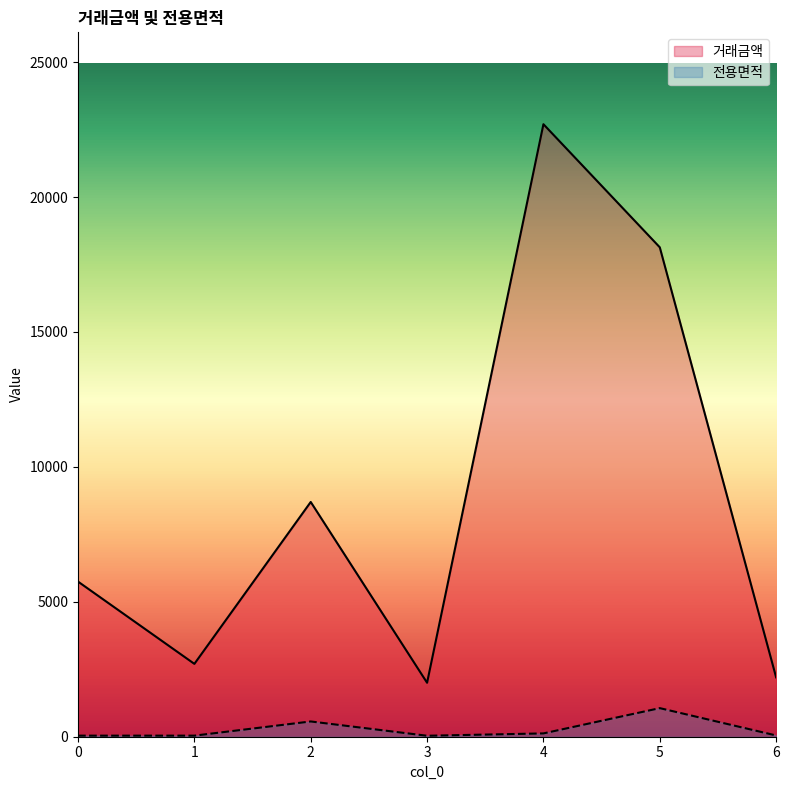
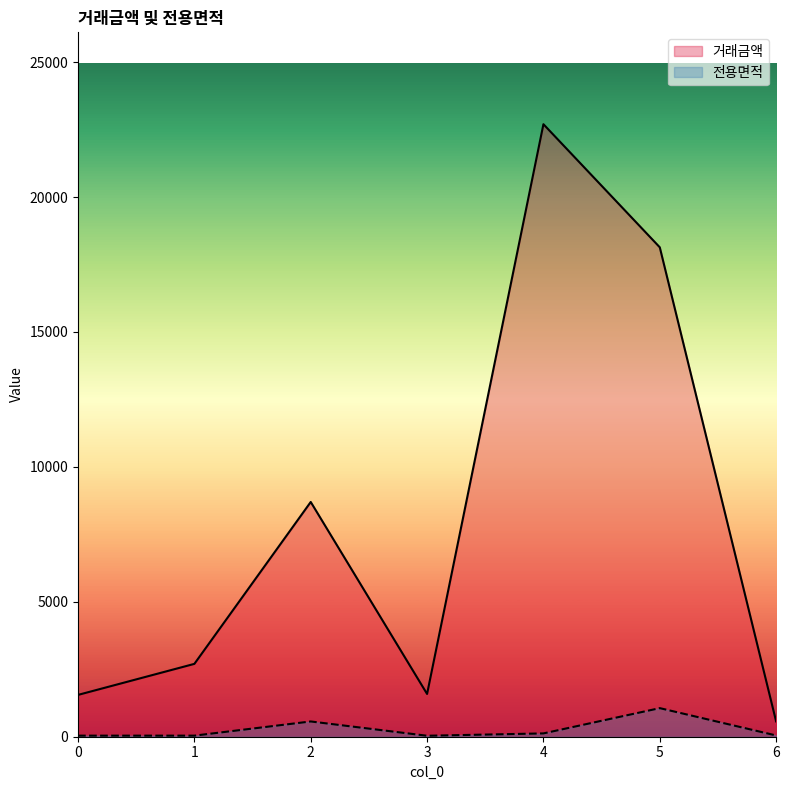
거래금액, 0: 5700 -> 1600
거래금액, 3: 2000 -> 1600
거래금액, 6: 2200 -> 600
